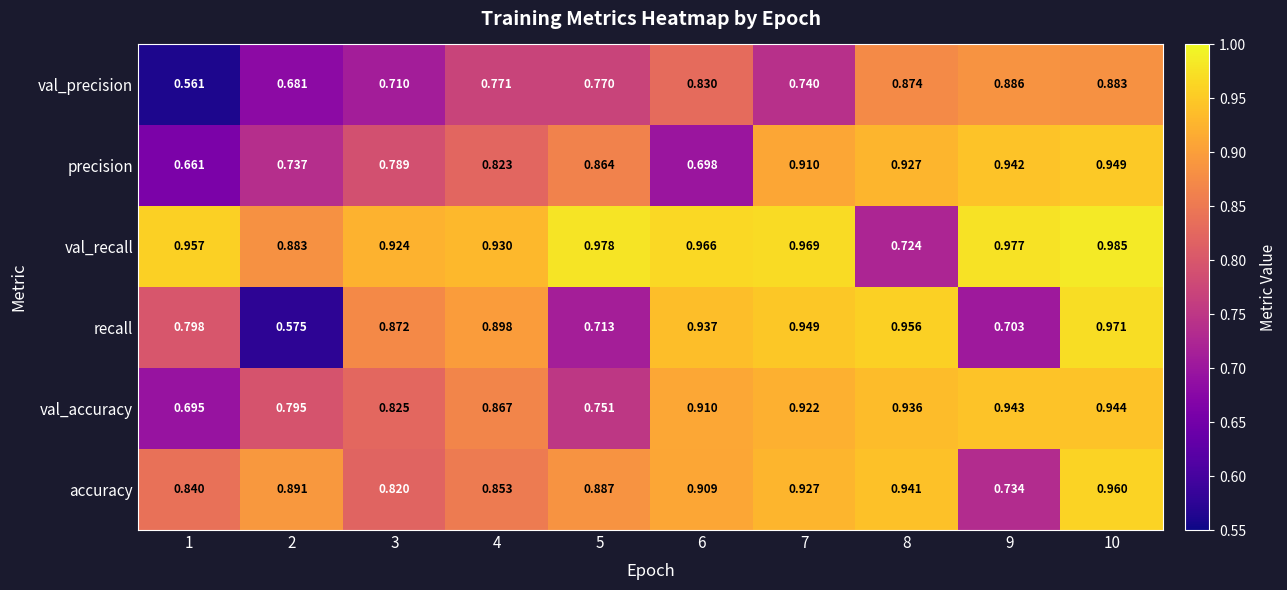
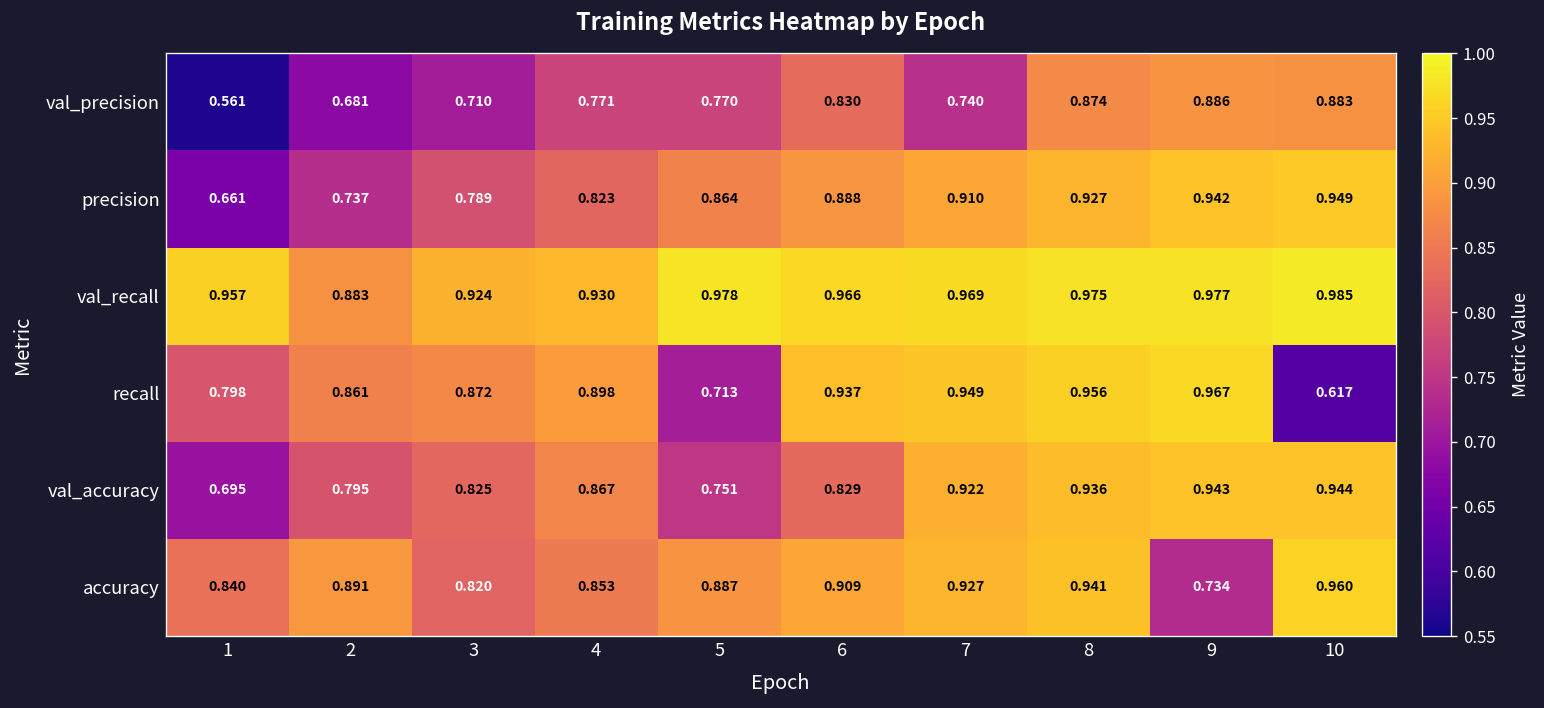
precision, 6: 0.698 -> 0.888
val_recall, 8: 0.724 -> 0.975
recall, 2: 0.575 -> 0.861
recall, 9: 0.703 -> 0.967
recall, 10: 0.971 -> 0.617
val_accuracy, 6: 0.910 -> 0.829
